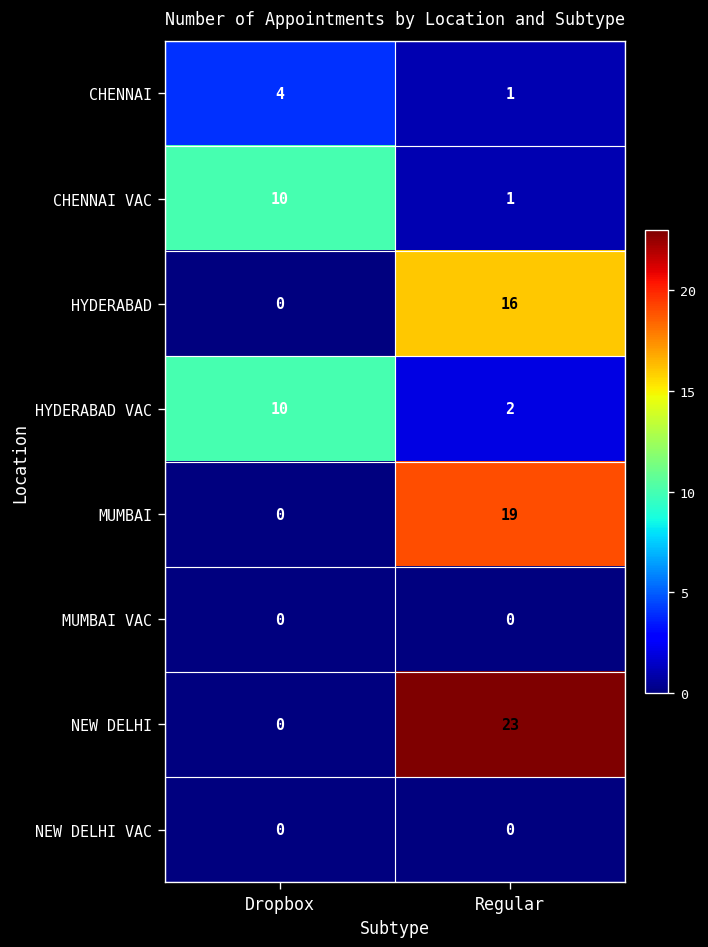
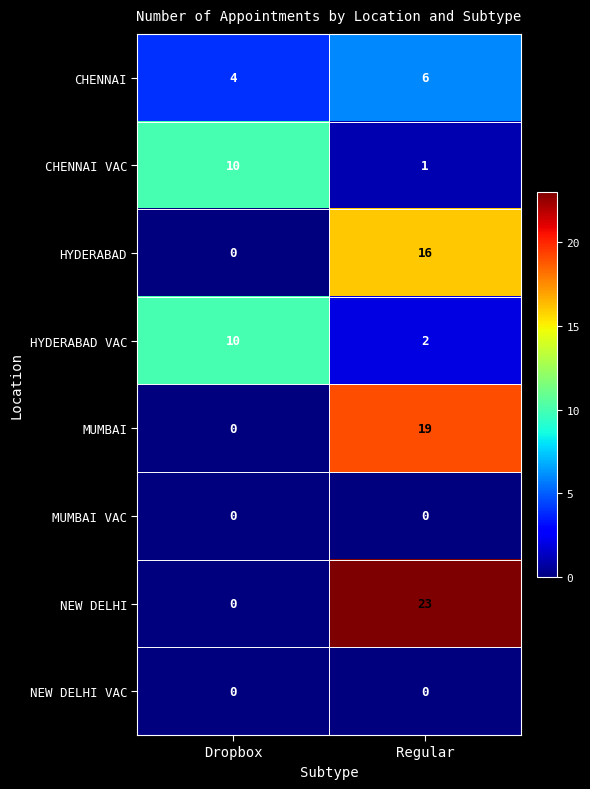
CHENNAI, Regular: 1 -> 6
